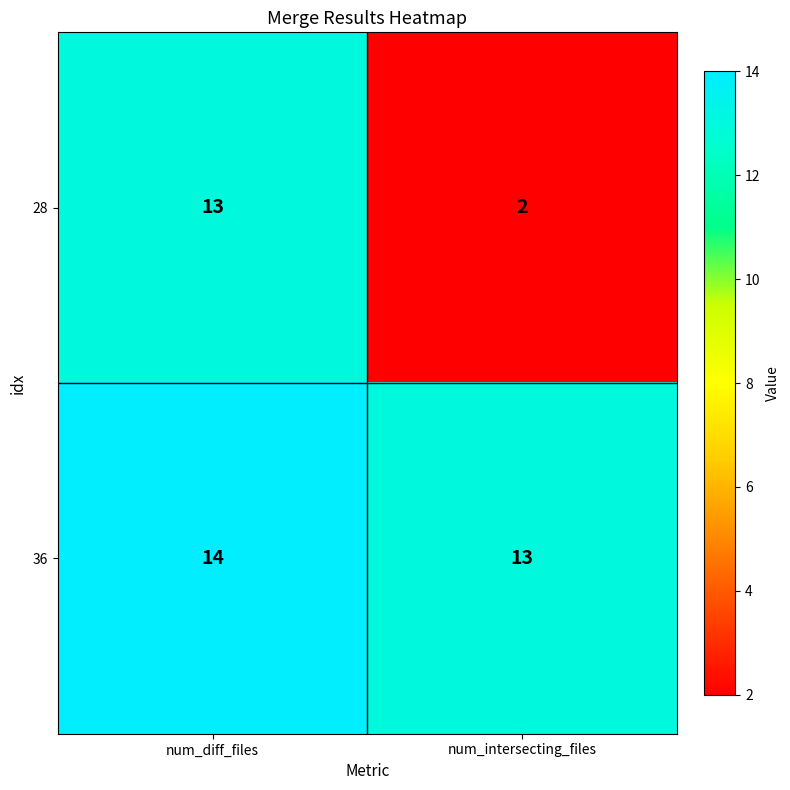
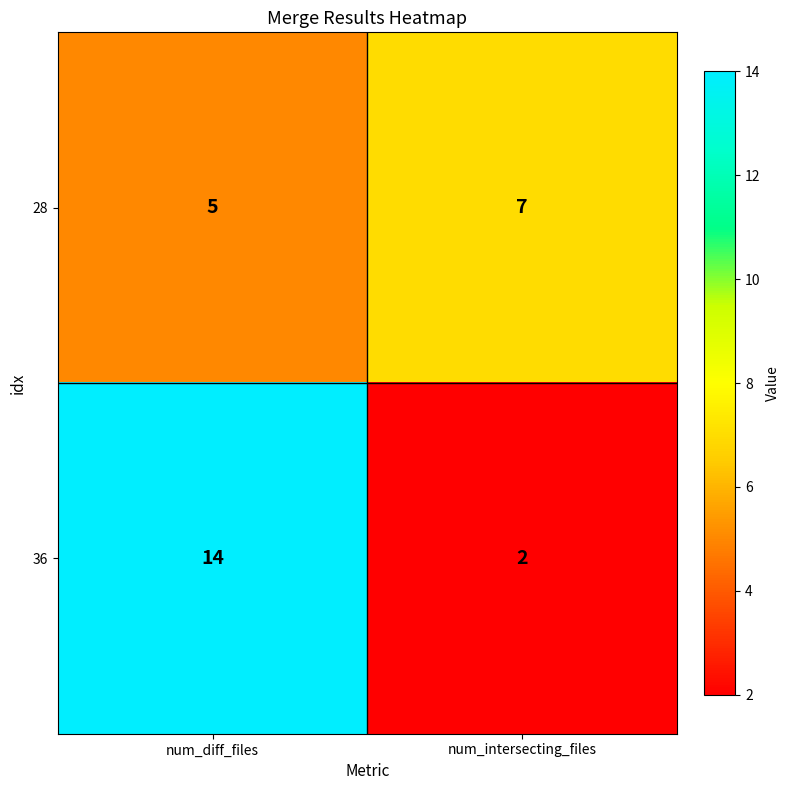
28, num_diff_files: 13 -> 5
28, num_intersecting_files: 2 -> 7
36, num_intersecting_files: 13 -> 2
